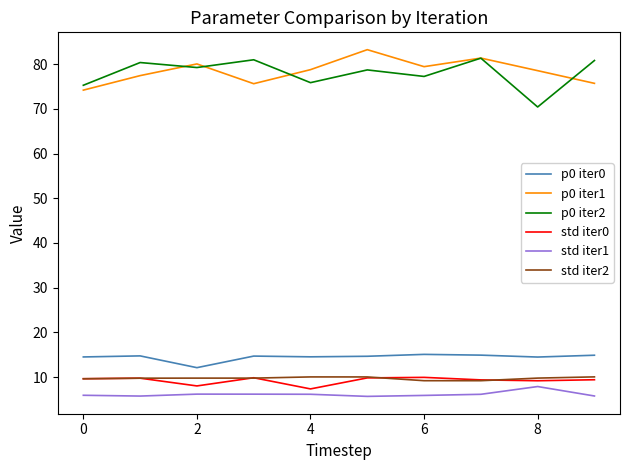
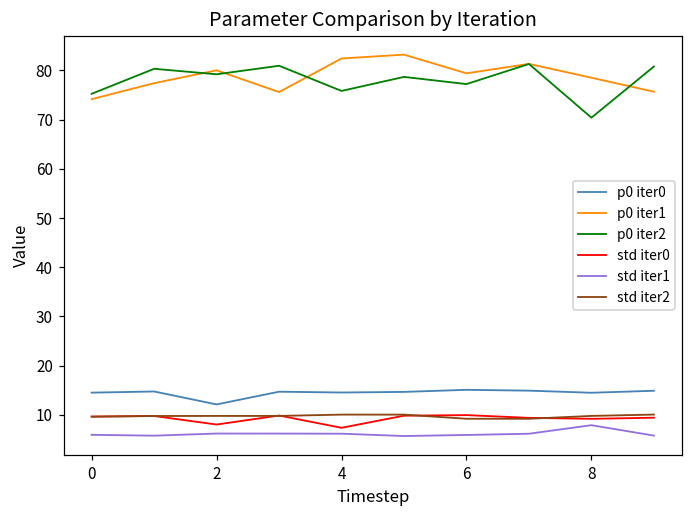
p0 iter1, 4: 79 -> 82
